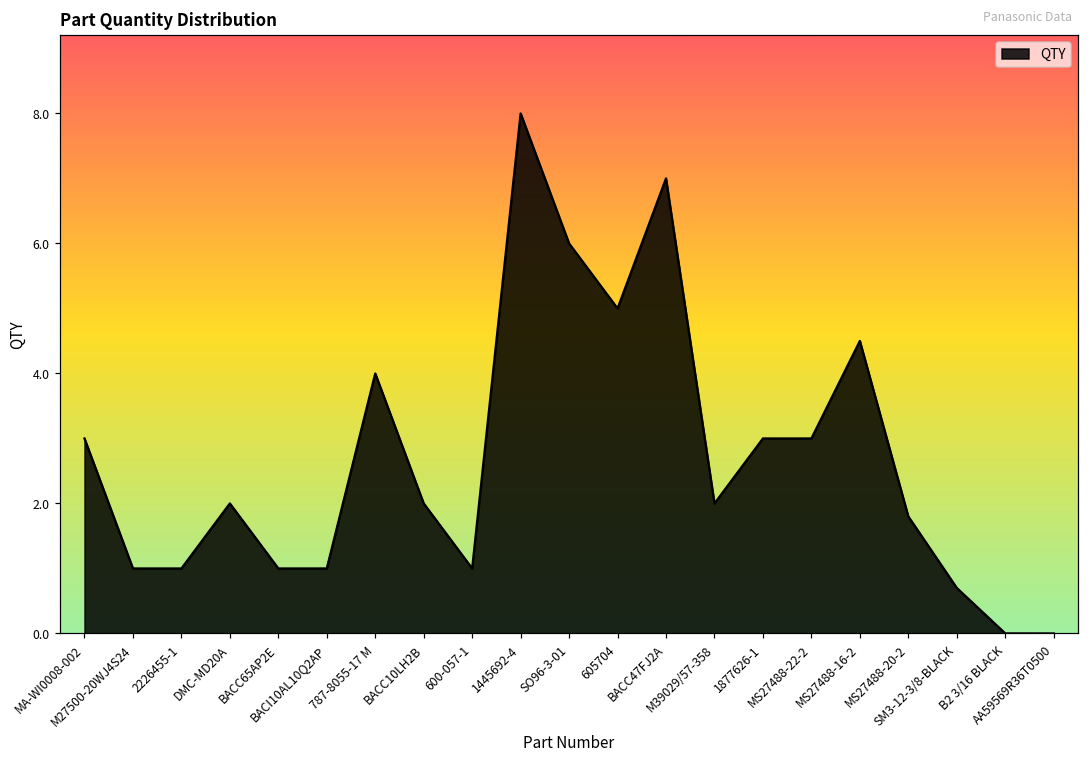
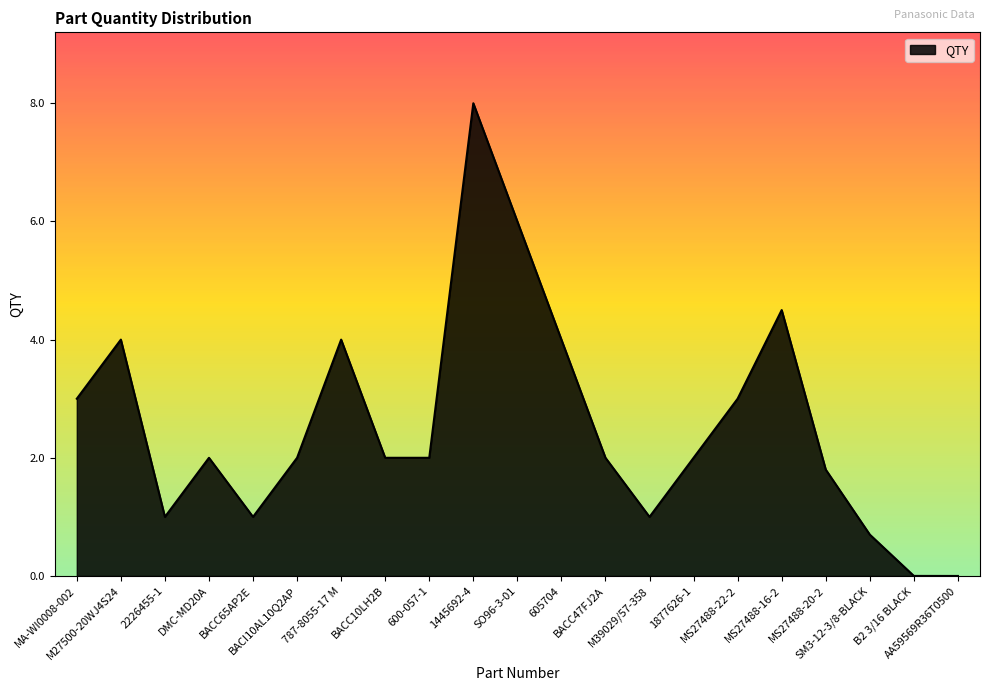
M27500-20WJ4S24: 1 -> 4
BACI10AL10Q2AP: 1 -> 2
600-057-1: 1 -> 2
605704: 5 -> 4
BACC47FJ2A: 7 -> 2
M39029/57-358: 2 -> 1
1877626-1: 3 -> 2
